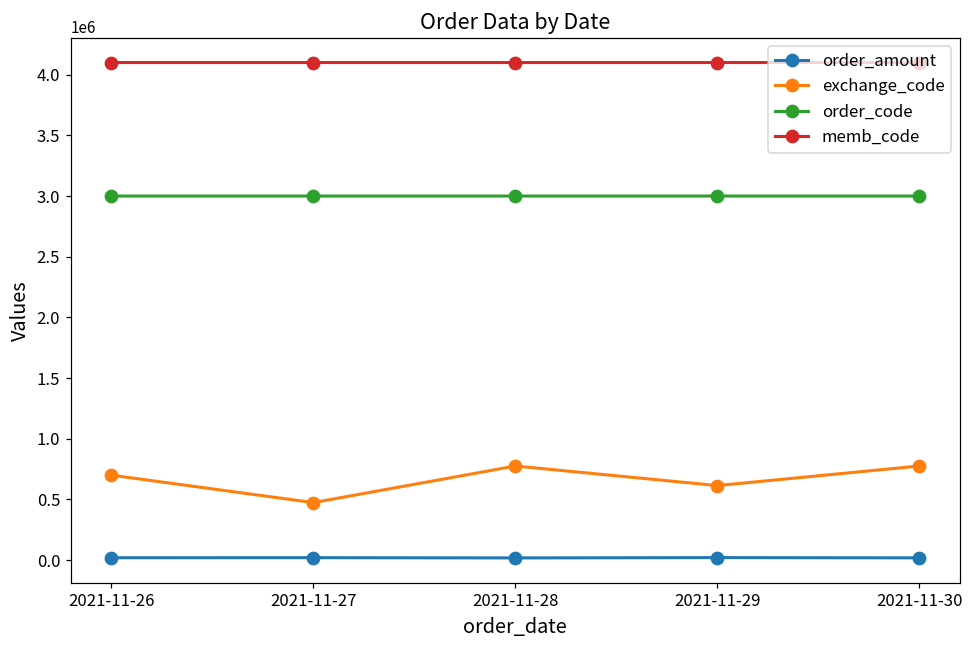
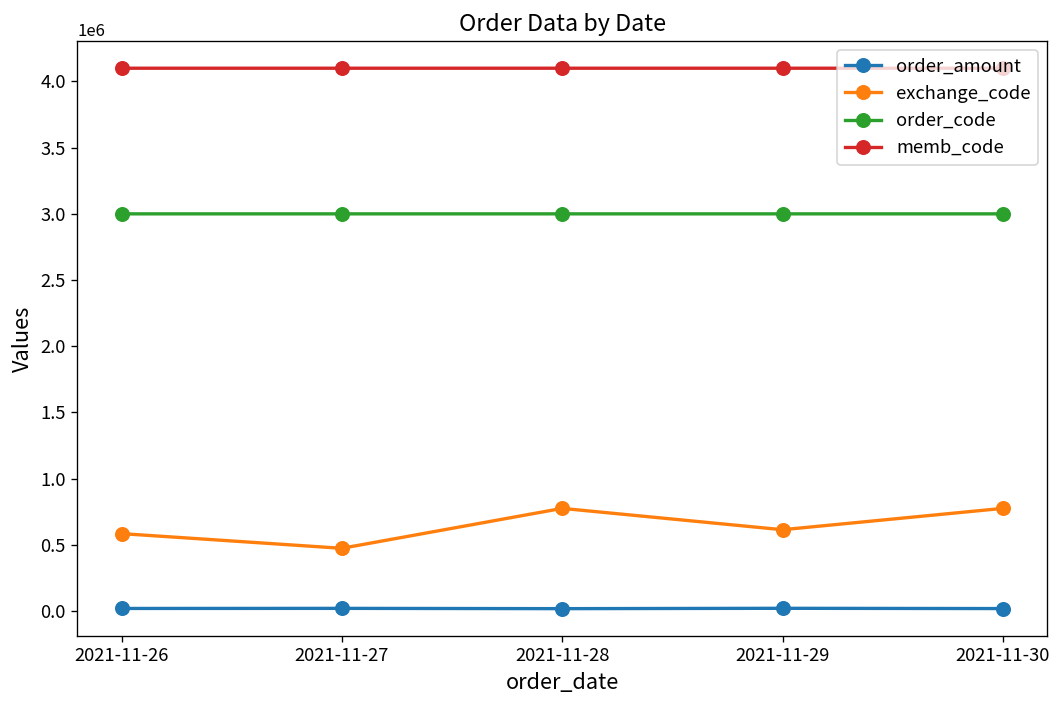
exchange_code, 2021-11-26: 700000 -> 580000
